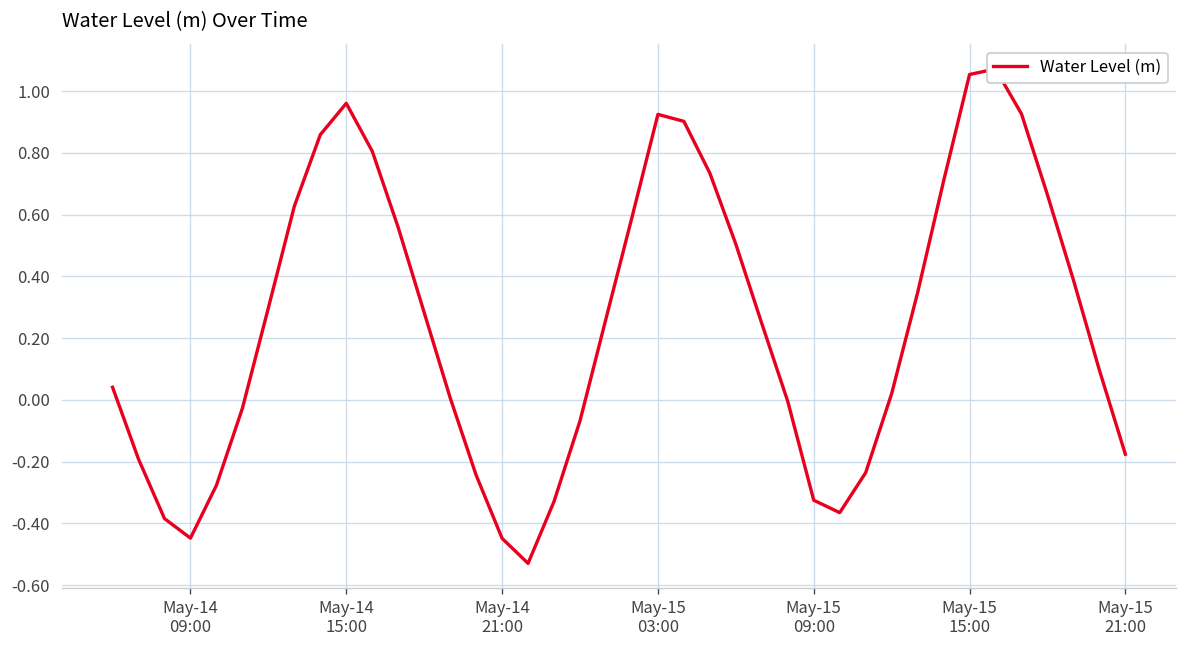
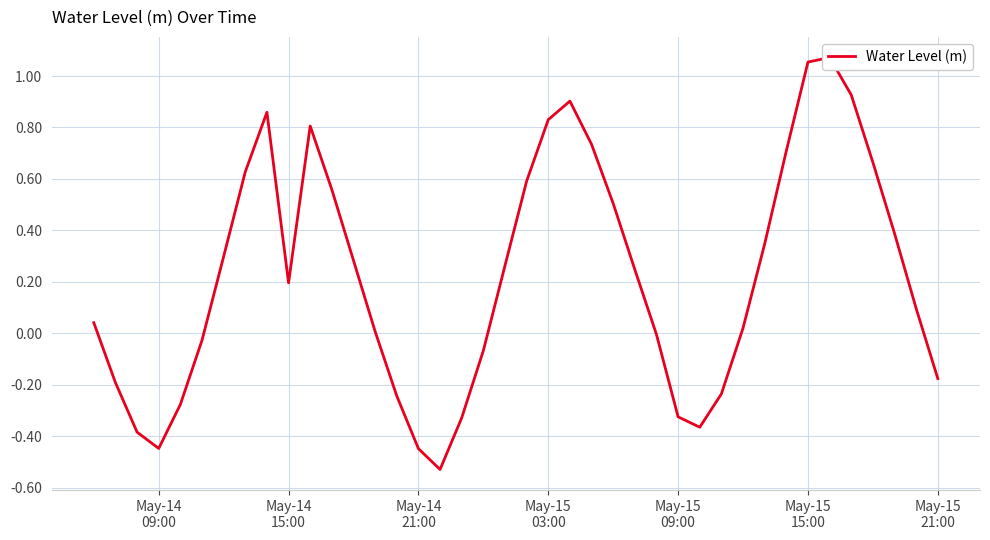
May-14 15:00: 0.96 -> 0.20
May-15 03:00: 0.93 -> 0.83
